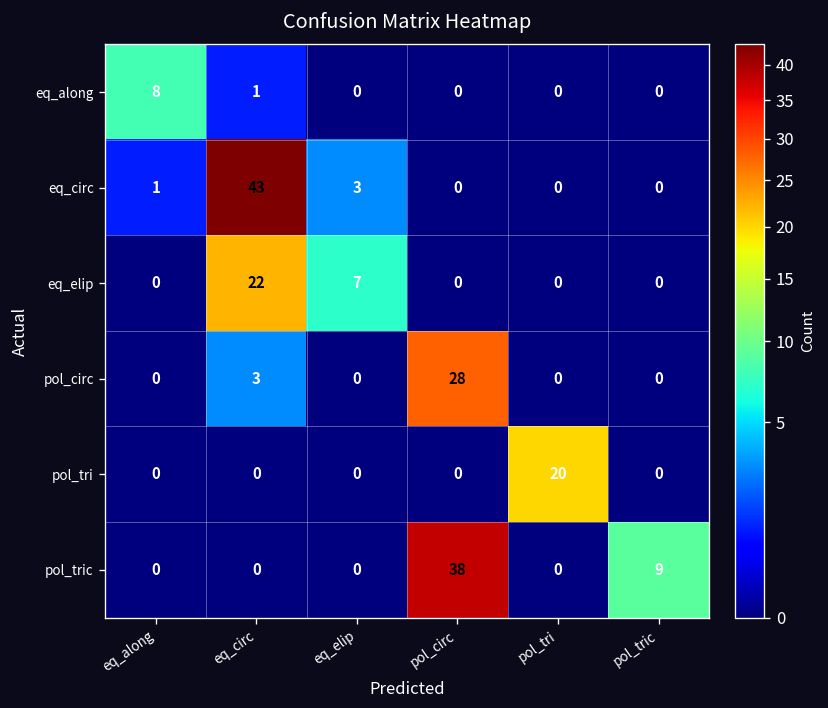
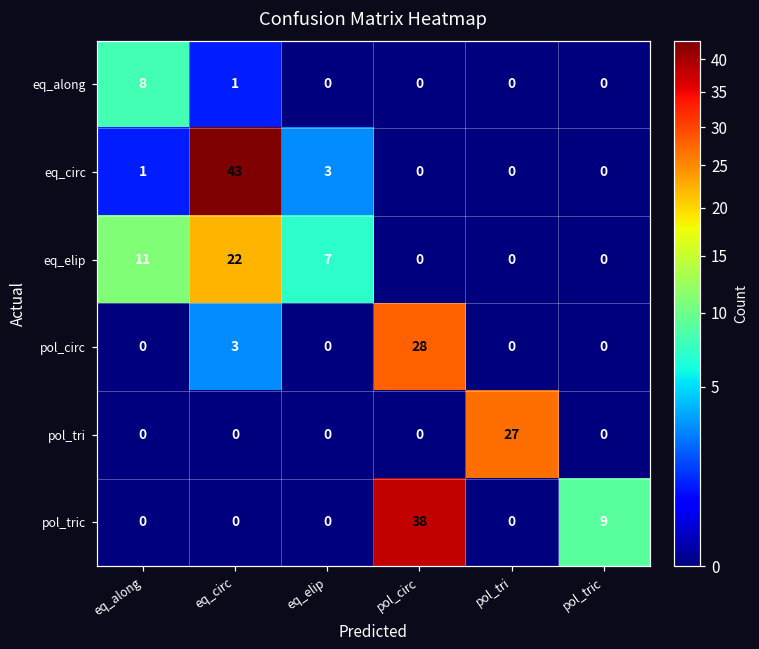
eq_elip, eq_along: 0 -> 11
pol_tri, pol_tri: 20 -> 27
